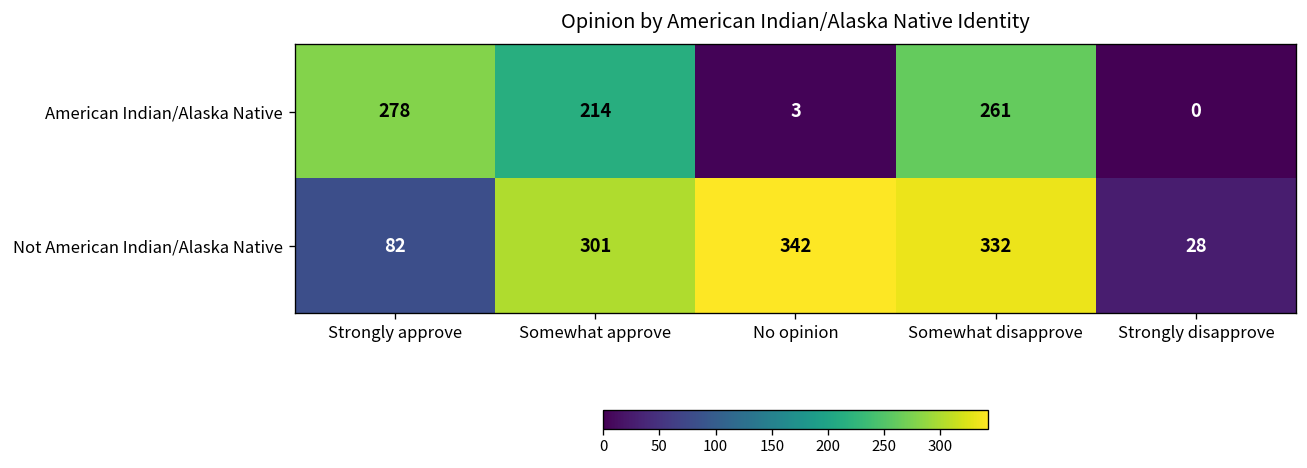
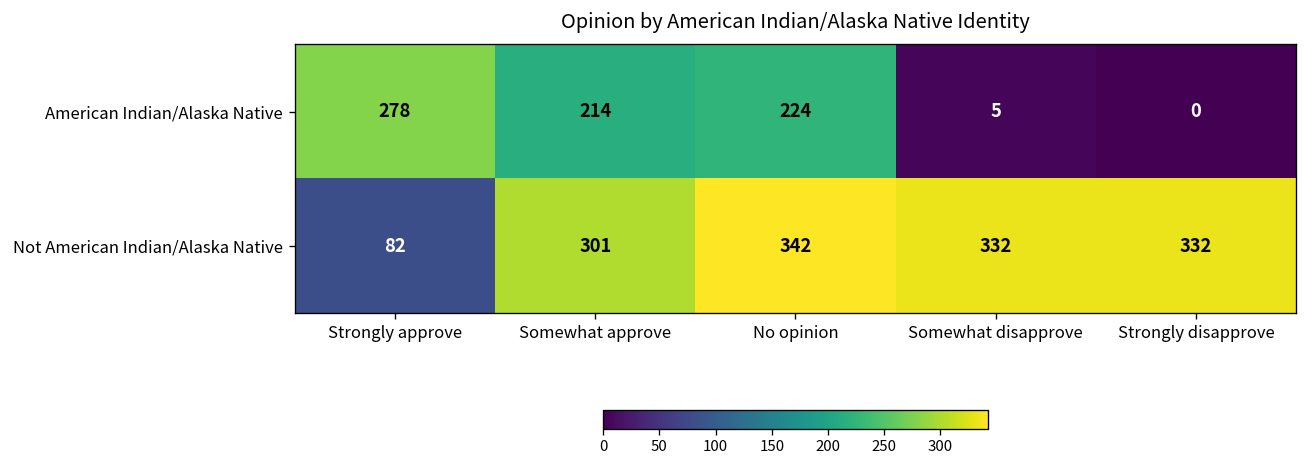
American Indian/Alaska Native, No opinion: 3 -> 224
American Indian/Alaska Native, Somewhat disapprove: 261 -> 5
Not American Indian/Alaska Native, Strongly disapprove: 28 -> 332
